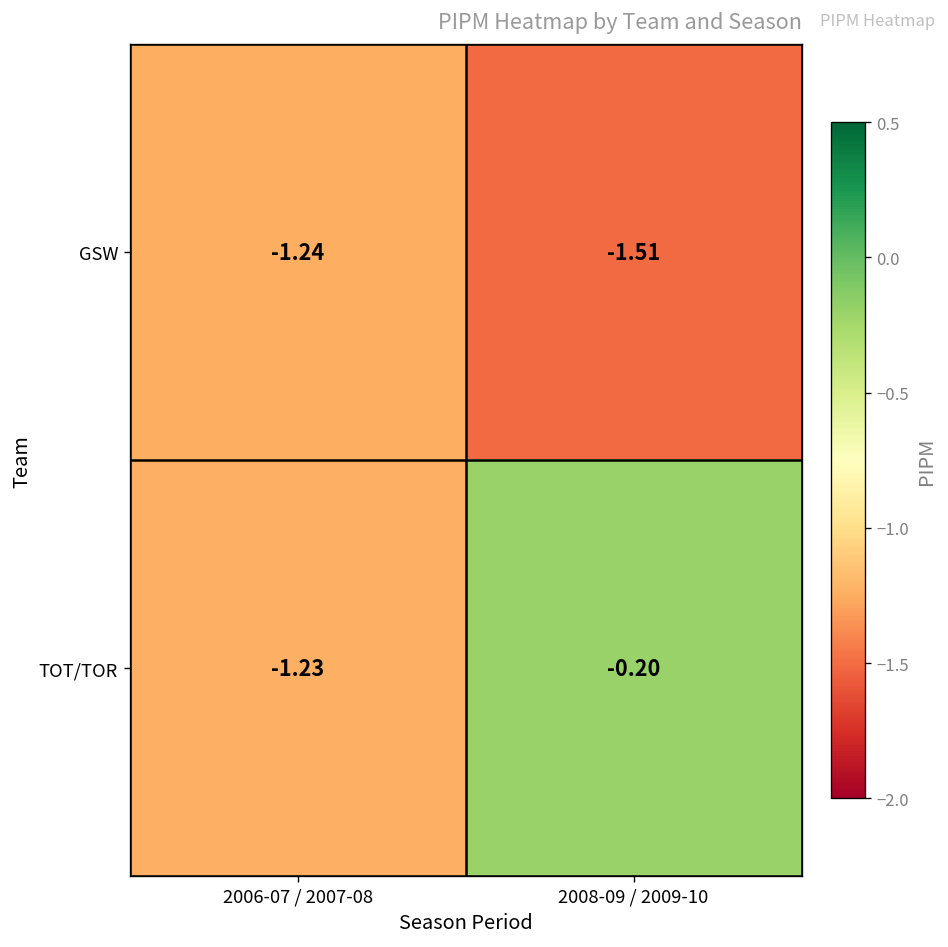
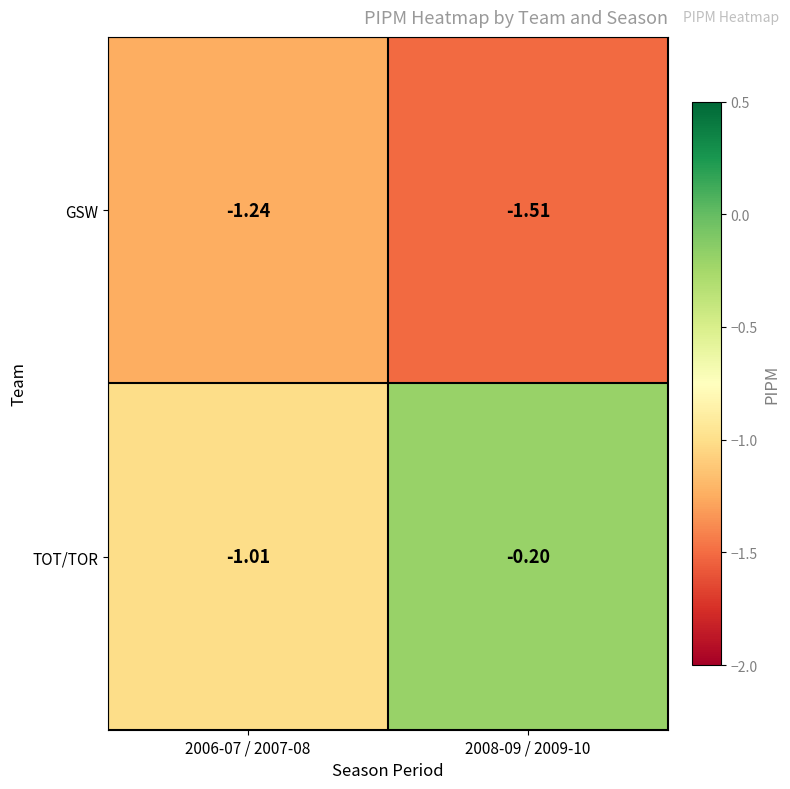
TOT/TOR, 2006-07 / 2007-08: -1.23 -> -1.01
